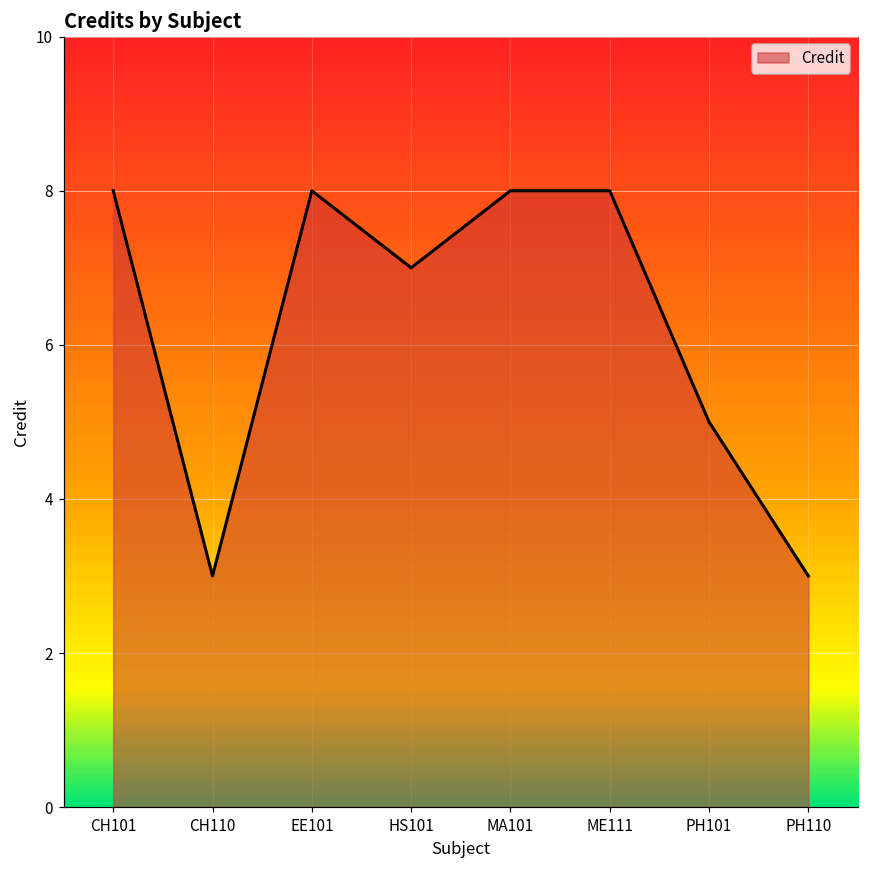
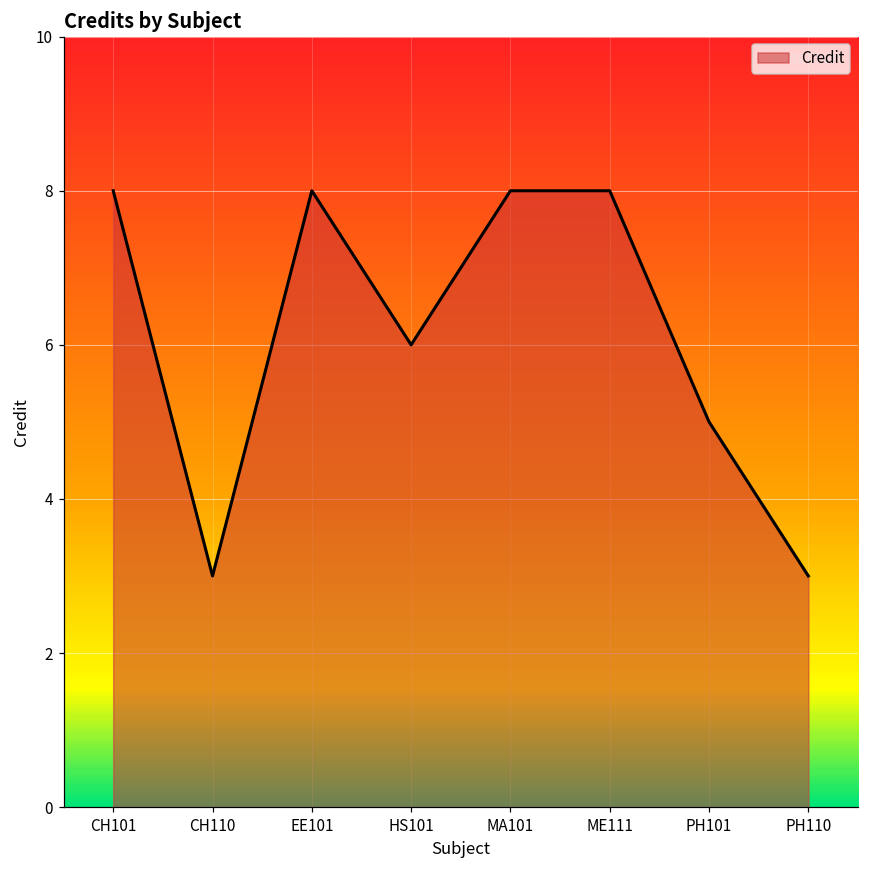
HS101: 7 -> 6
